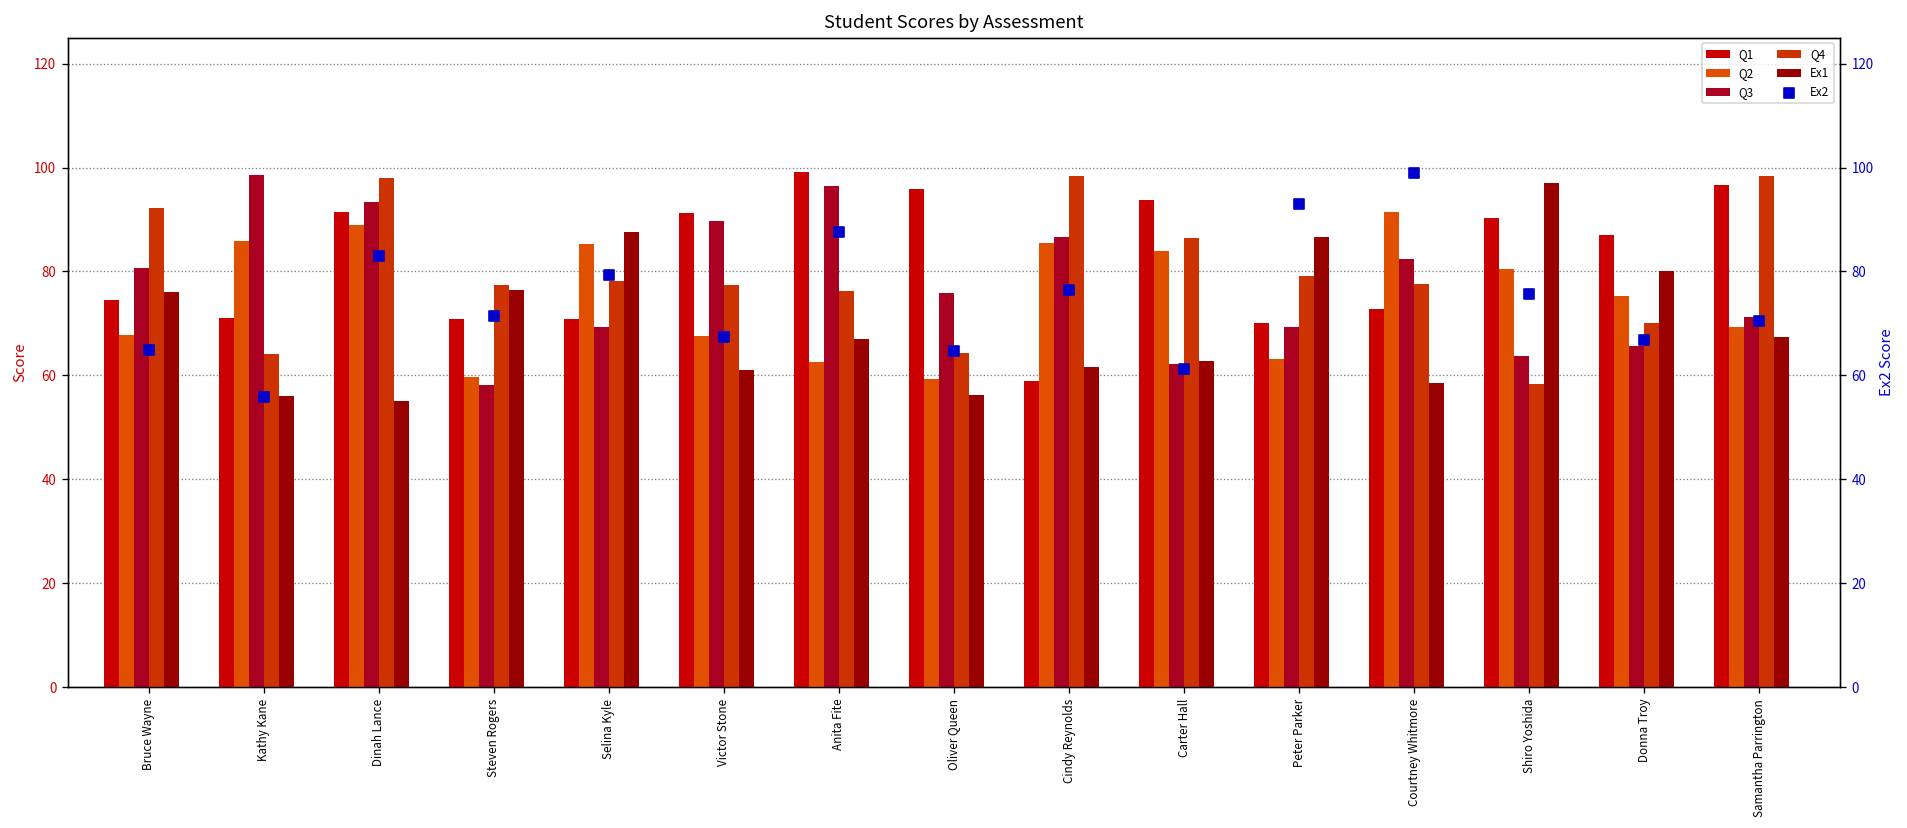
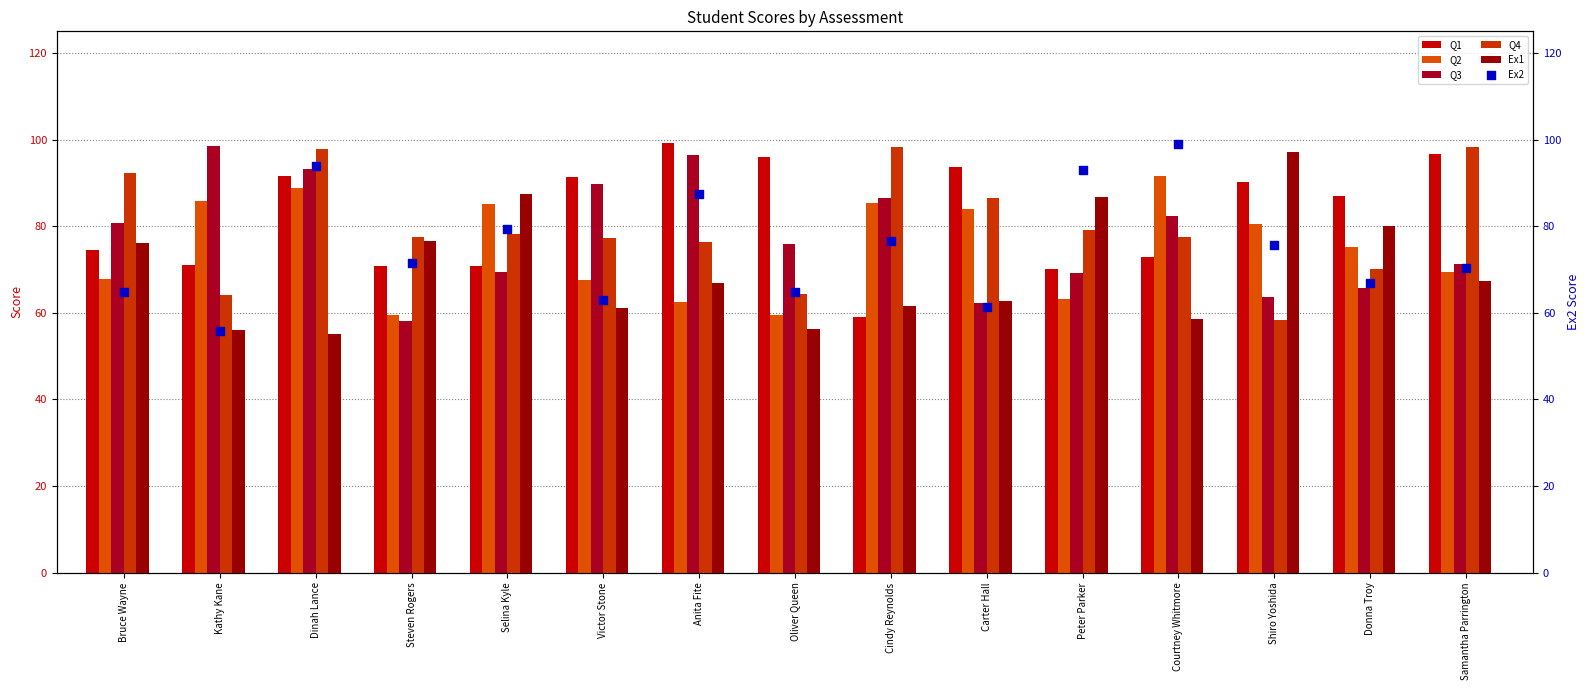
Ex2, Dinah Lance: 83 -> 94
Ex2, Victor Stone: 67 -> 63
